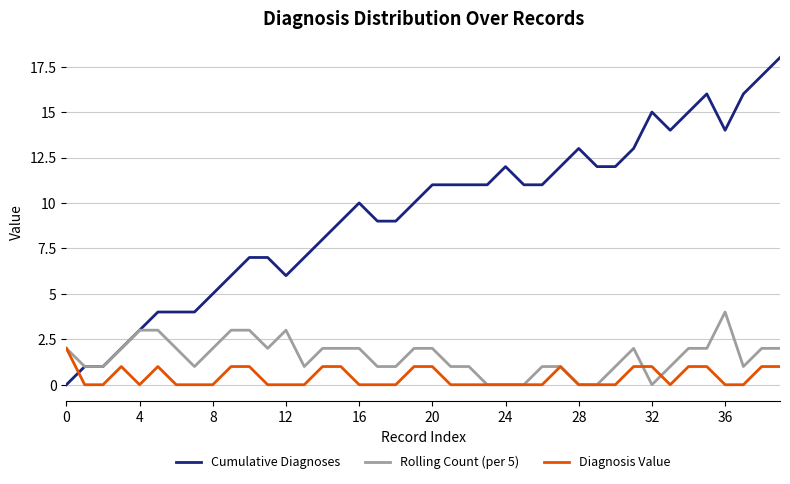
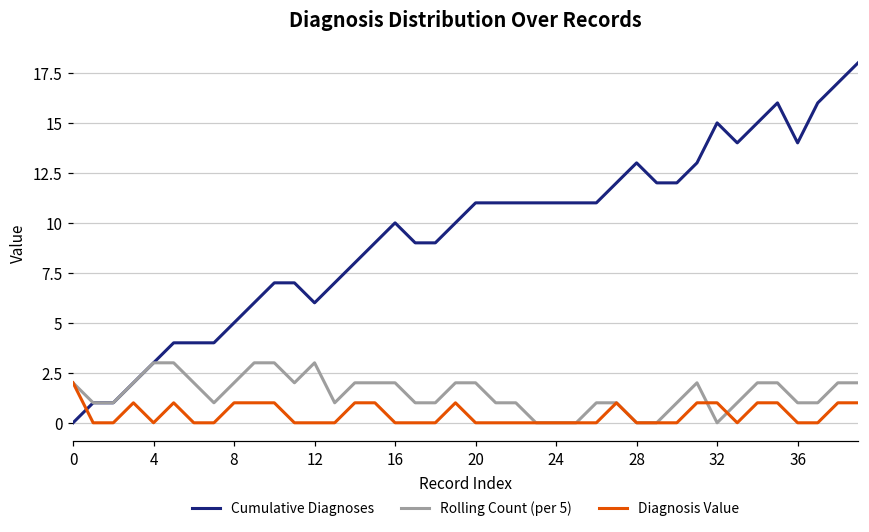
Diagnosis Value, 8: 0 -> 1
Diagnosis Value, 20: 1 -> 0
Cumulative Diagnoses, 24: 12 -> 11
Rolling Count (per 5), 36: 4 -> 1
